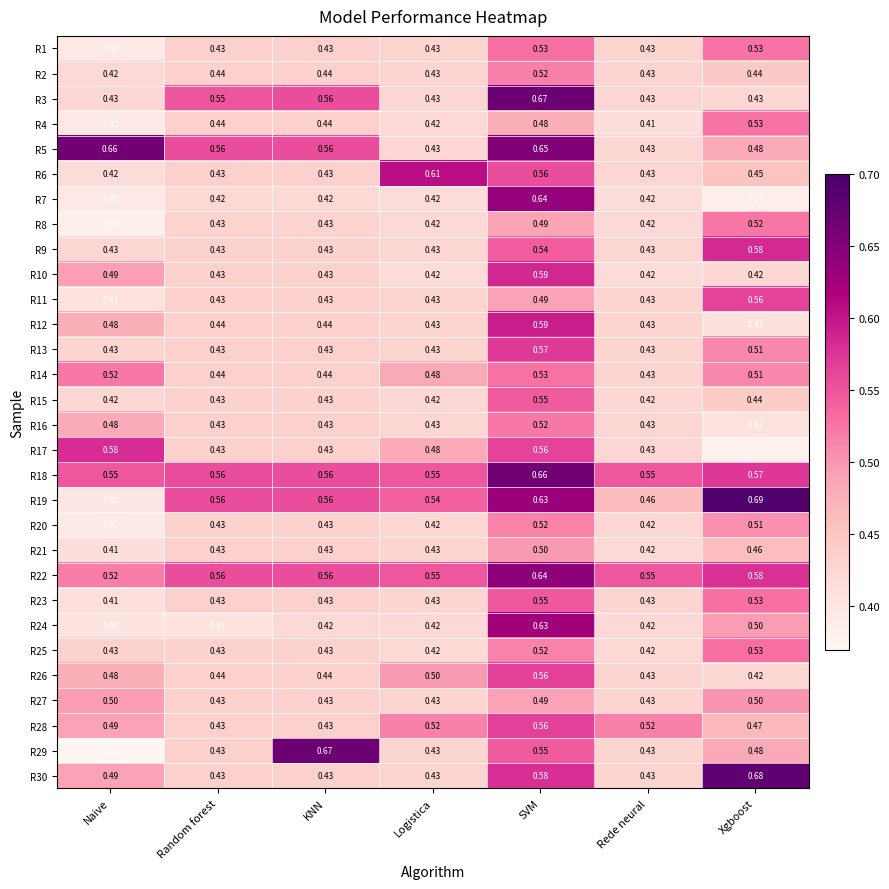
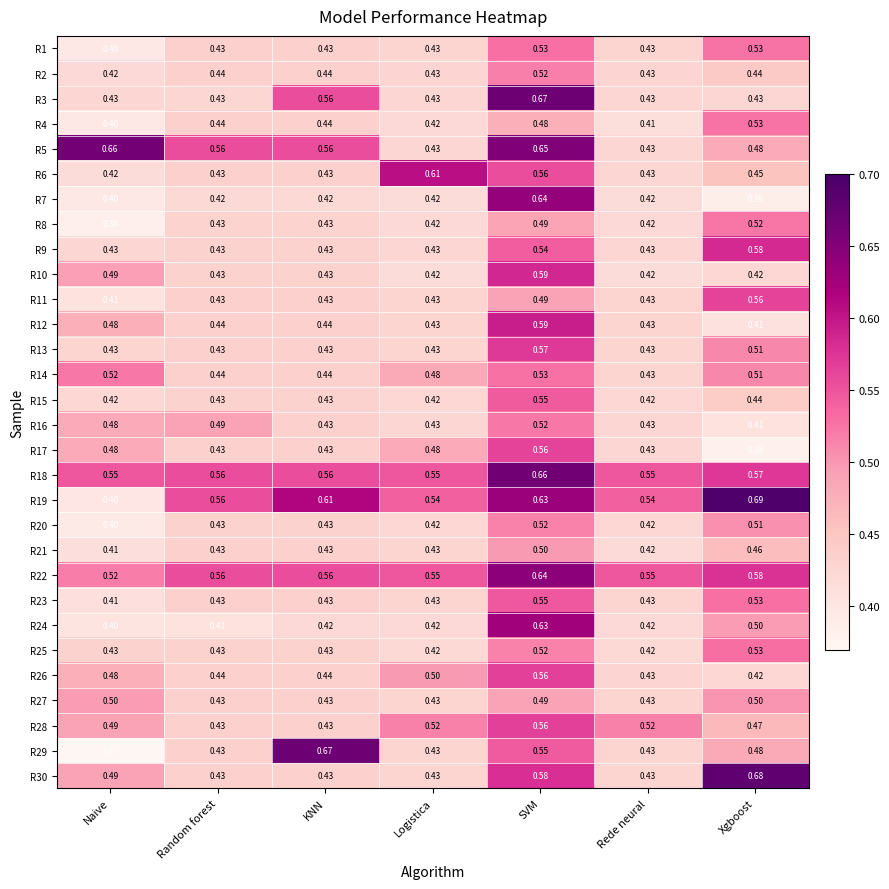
R3, Random forest: 0.55 -> 0.43
R16, Random forest: 0.43 -> 0.49
R17, Naive: 0.58 -> 0.48
R19, KNN: 0.56 -> 0.61
R19, Rede neural: 0.46 -> 0.54
